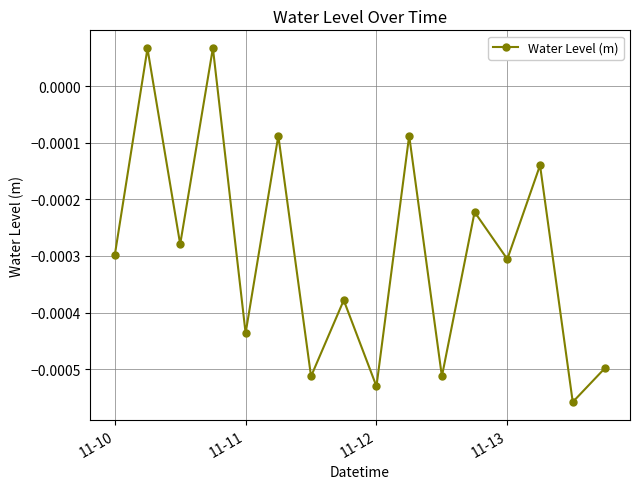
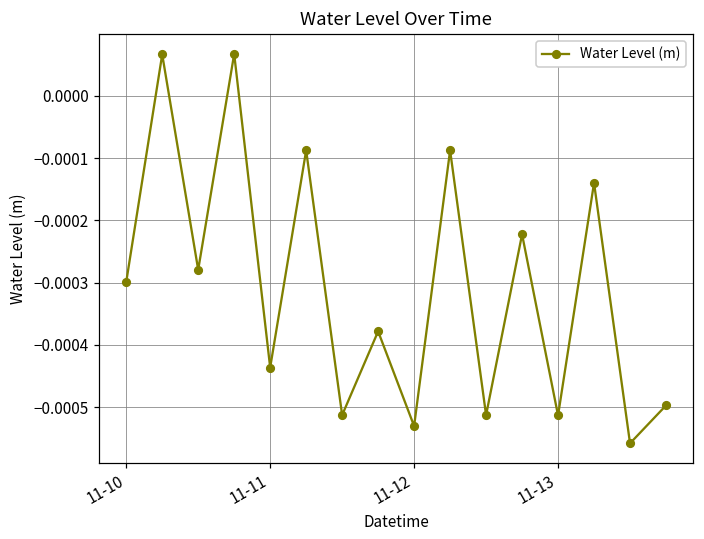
11-13: -0.00031 -> -0.00051
